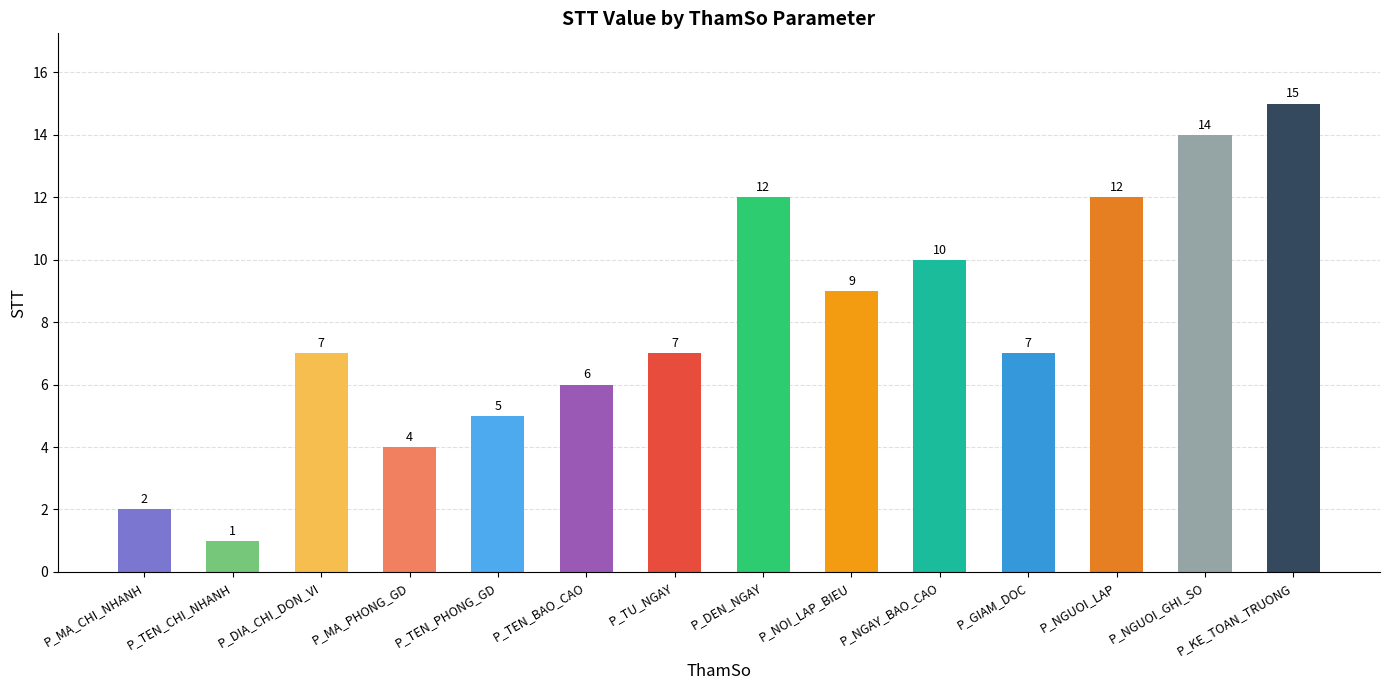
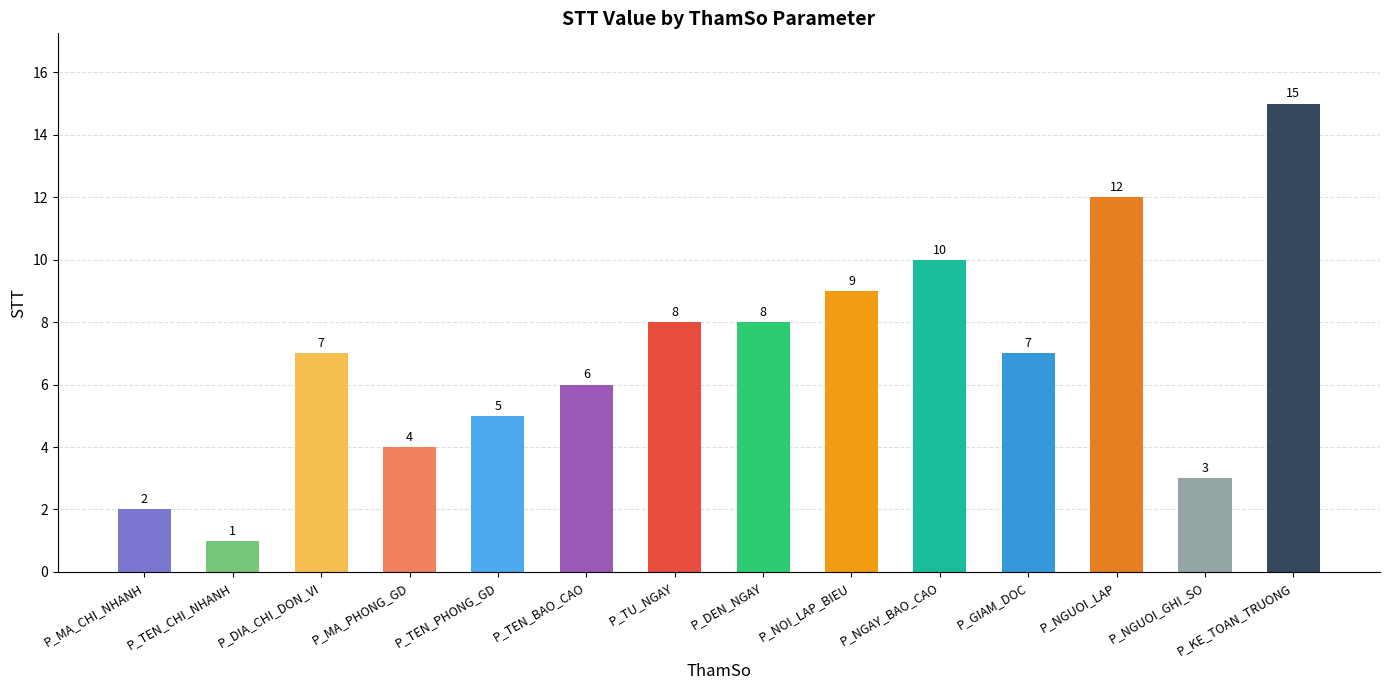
P_TU_NGAY: 7 -> 8
P_DEN_NGAY: 12 -> 8
P_NGUOI_GHI_SO: 14 -> 3
